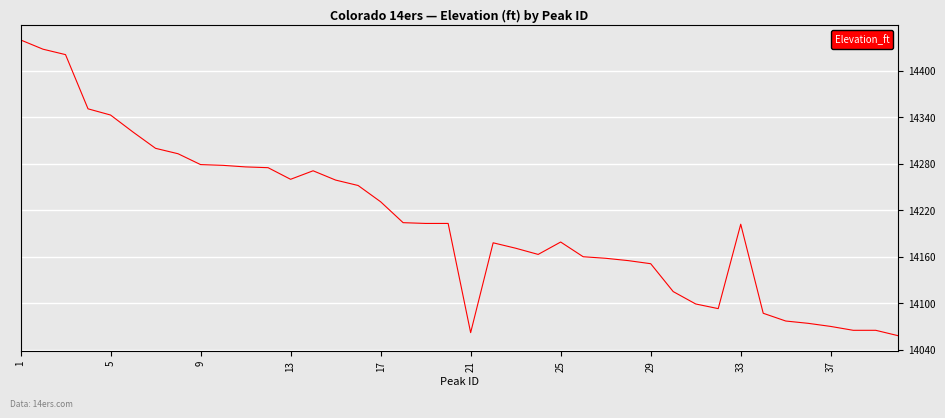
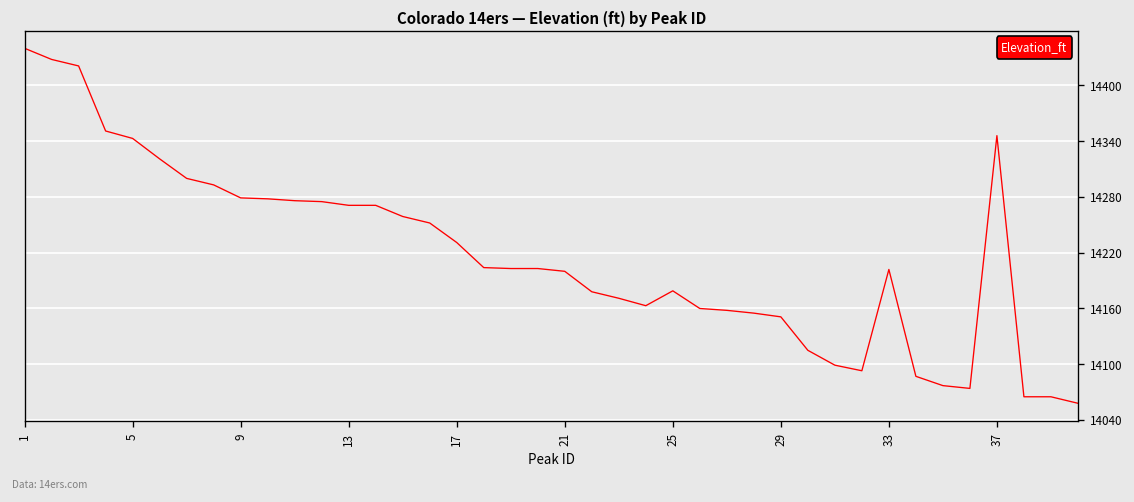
13: 14260 -> 14270
21: 14060 -> 14200
37: 14070 -> 14350
